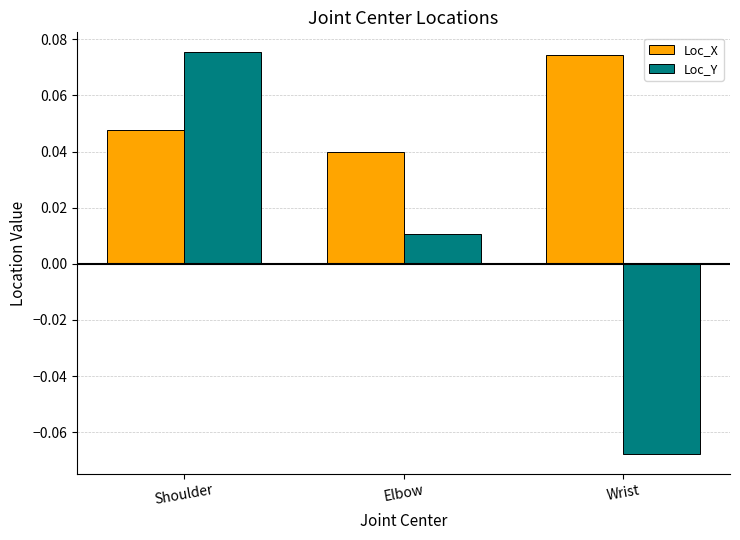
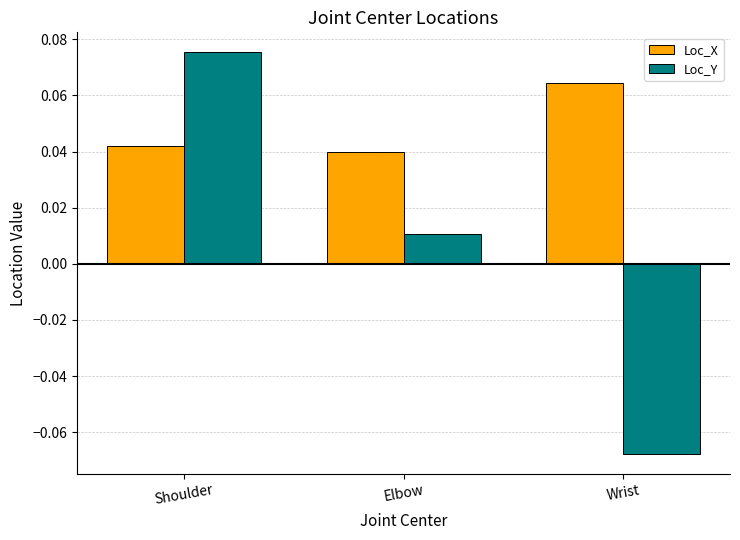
Loc_X, Shoulder: 0.048 -> 0.042
Loc_X, Wrist: 0.074 -> 0.065
